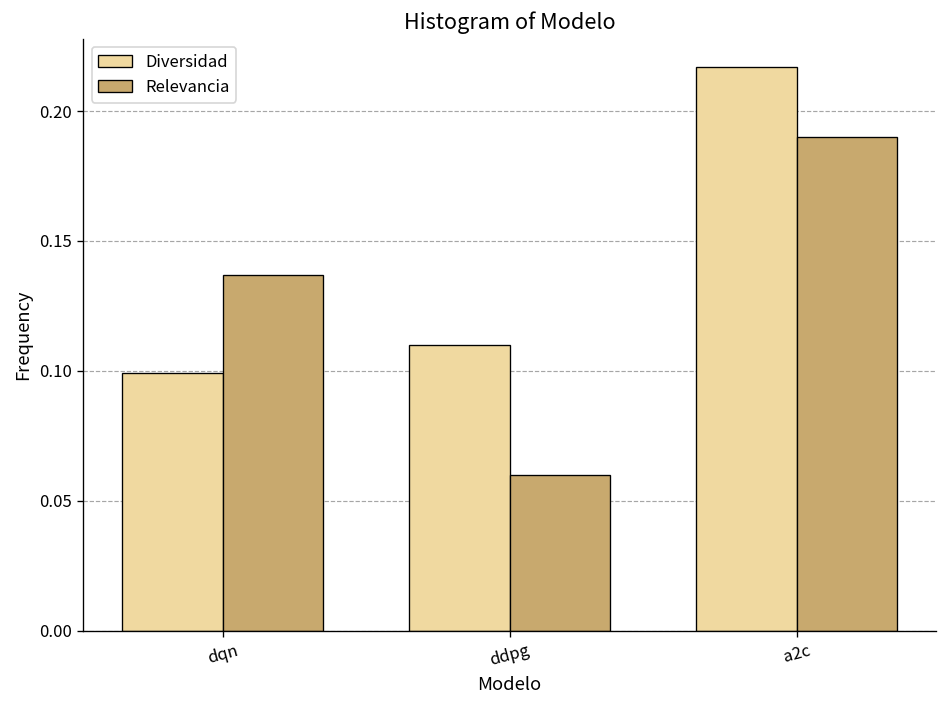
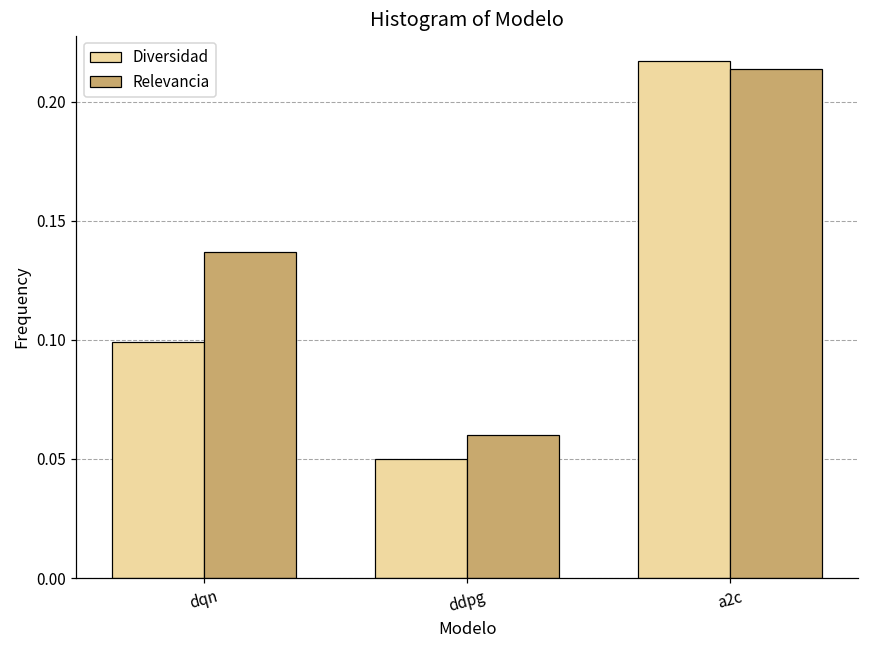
Diversidad, ddpg: 0.11 -> 0.05
Relevancia, a2c: 0.190 -> 0.214
